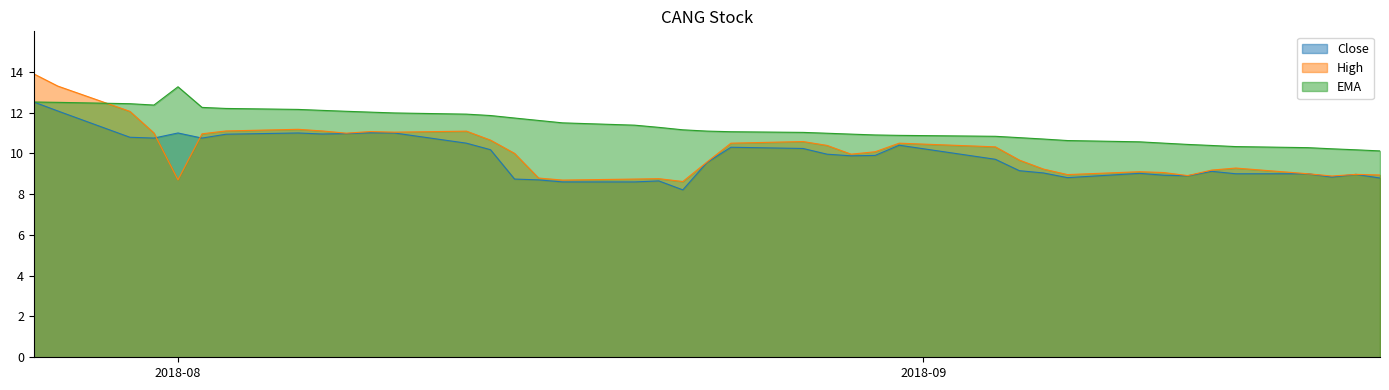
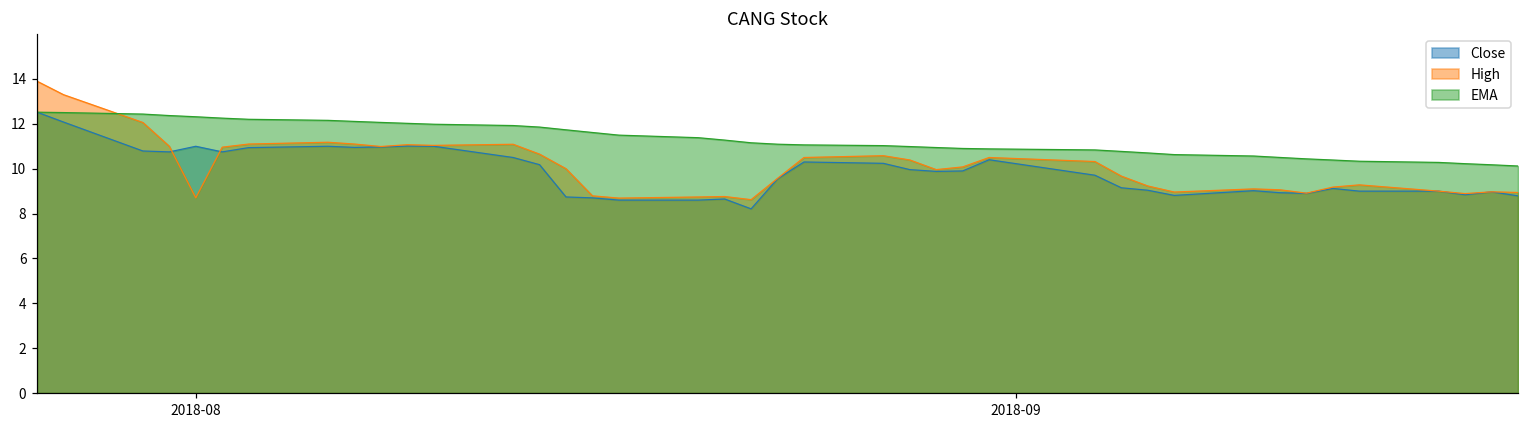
EMA, 2018-08: 13.3 -> 12.3
